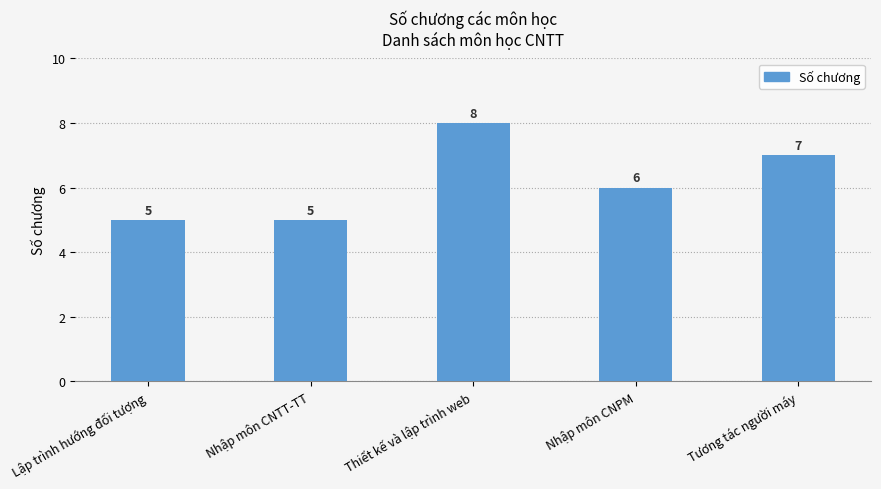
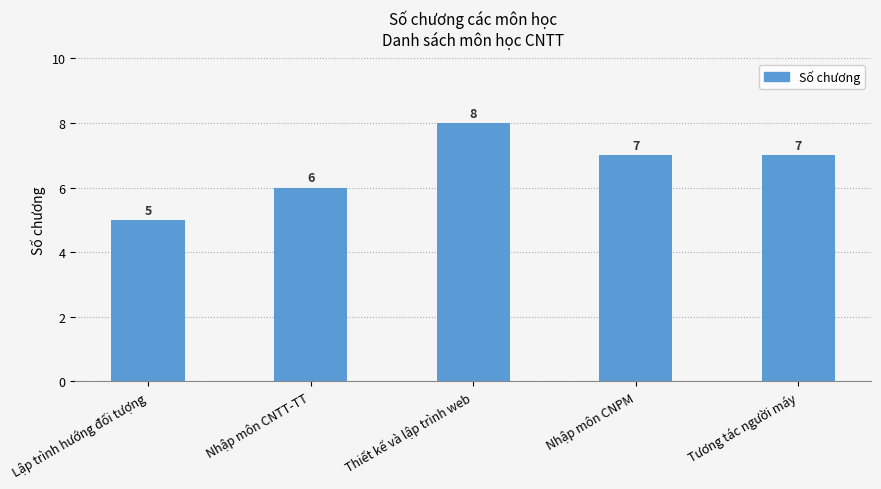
Nhập môn CNTT-TT: 5 -> 6
Nhập môn CNPM: 6 -> 7
